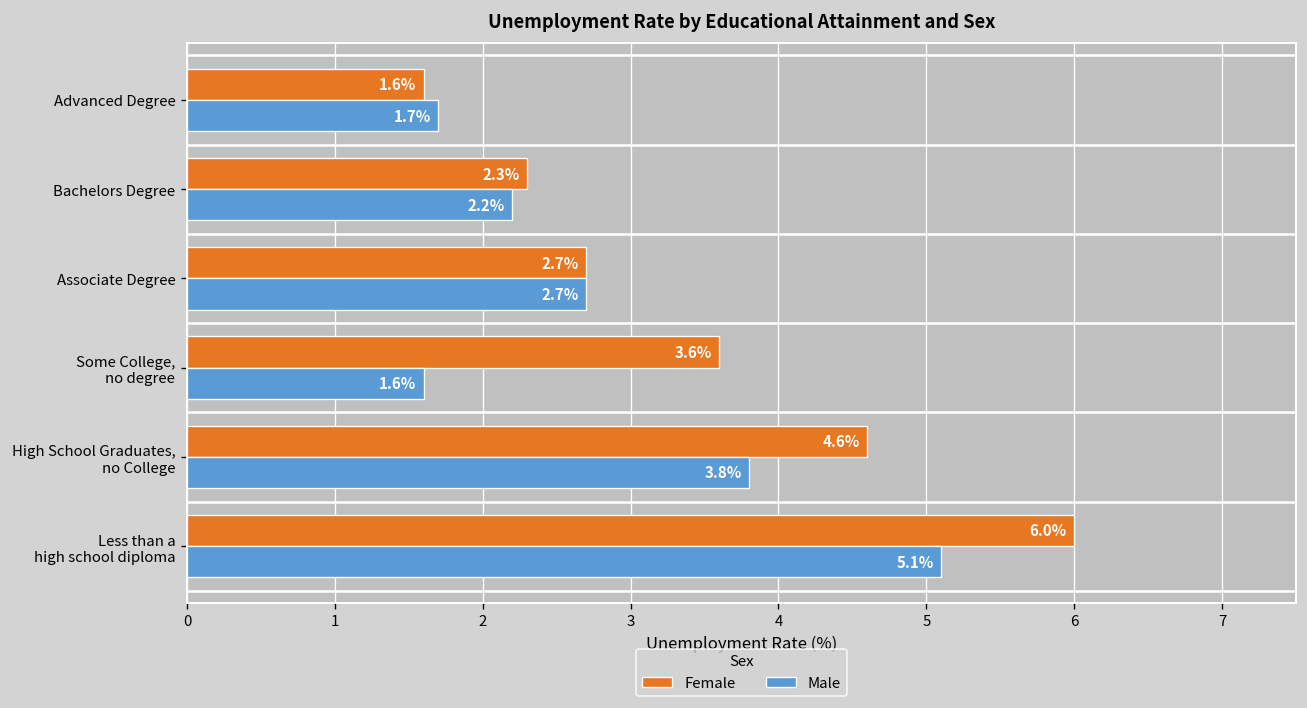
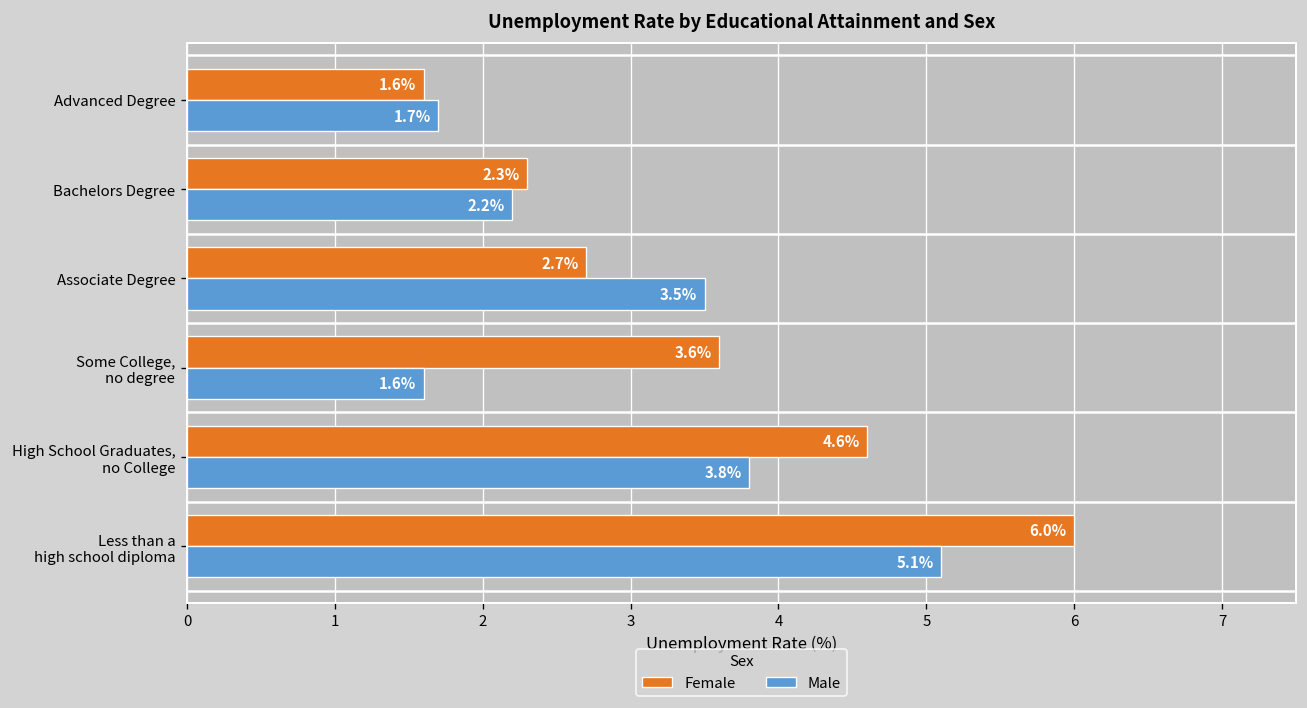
Male, Associate Degree: 2.7% -> 3.5%
